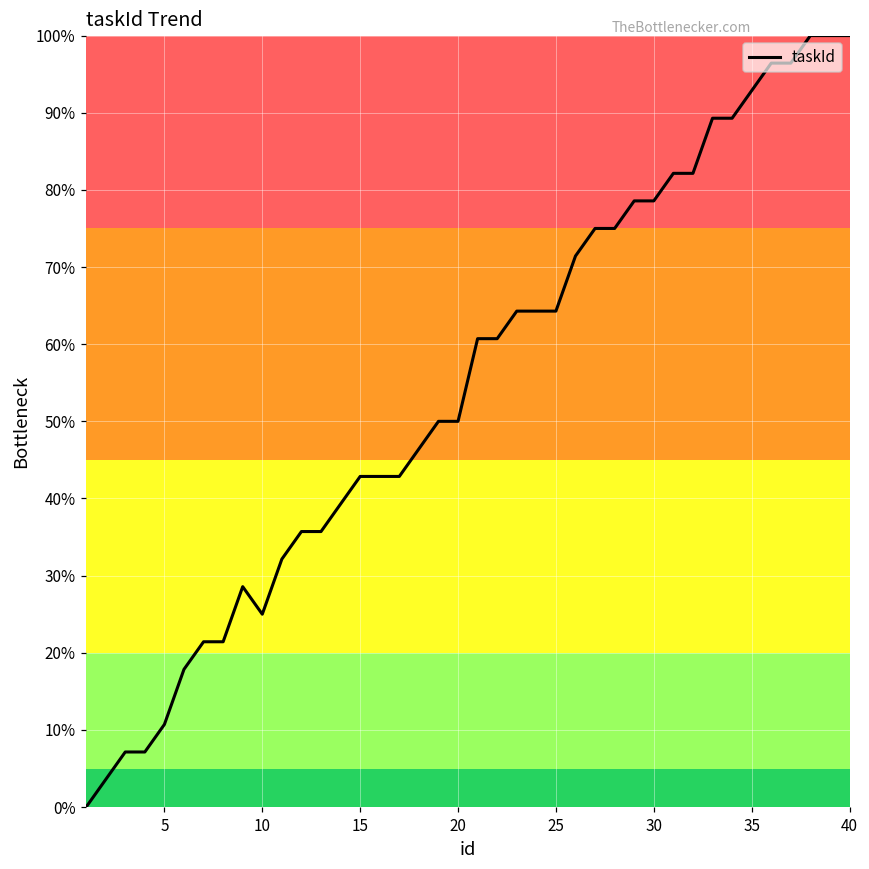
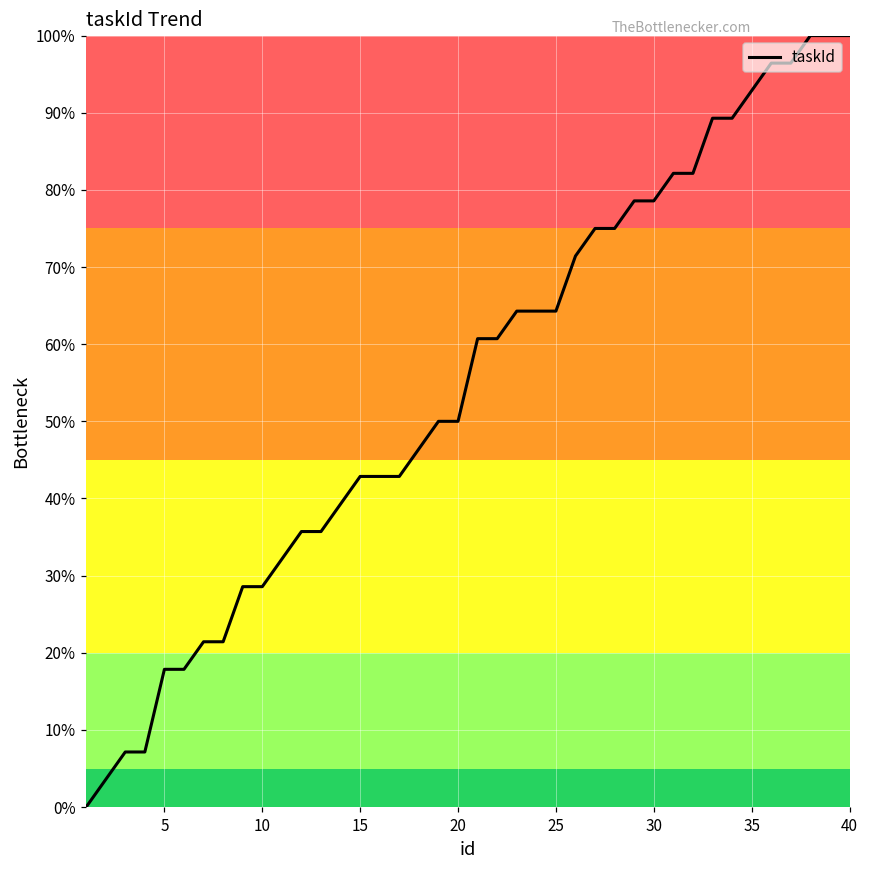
5: 11% -> 18%
10: 25% -> 29%
